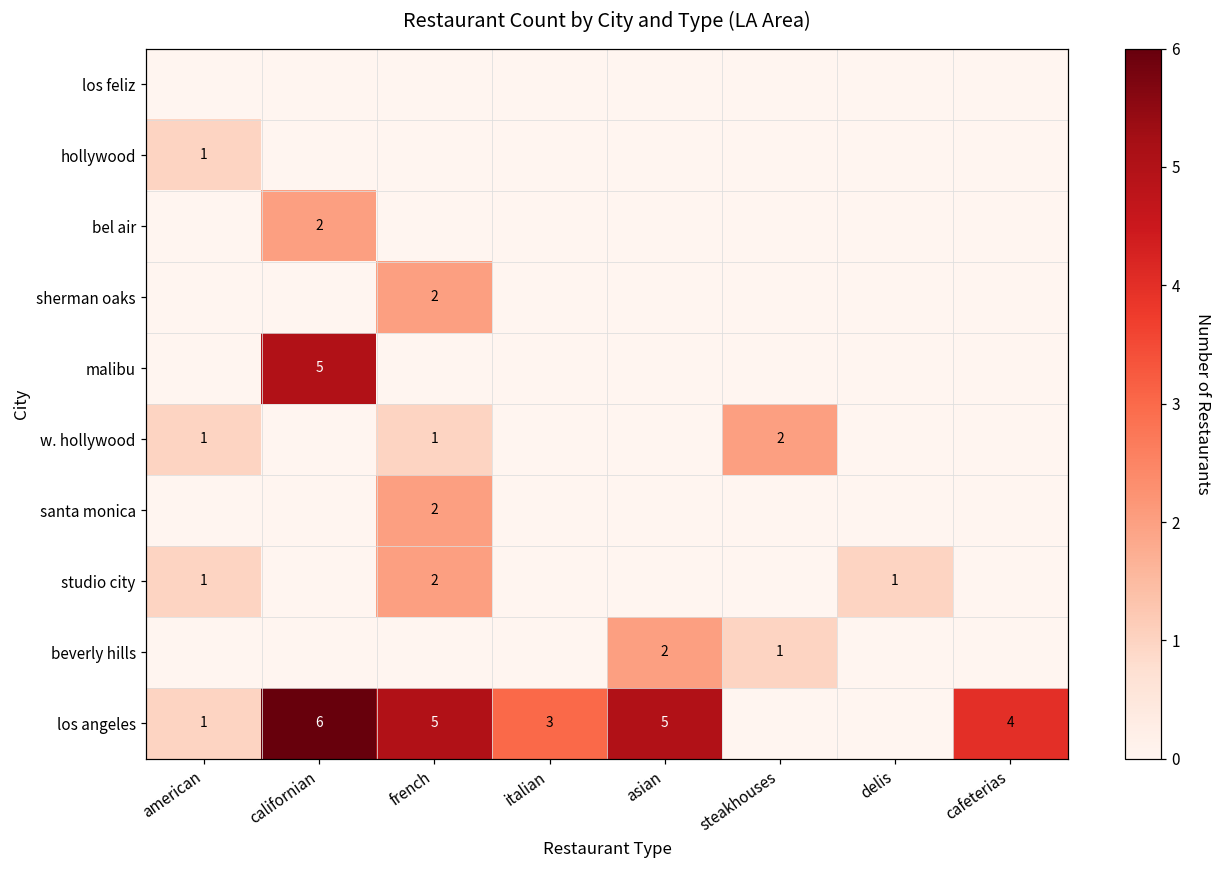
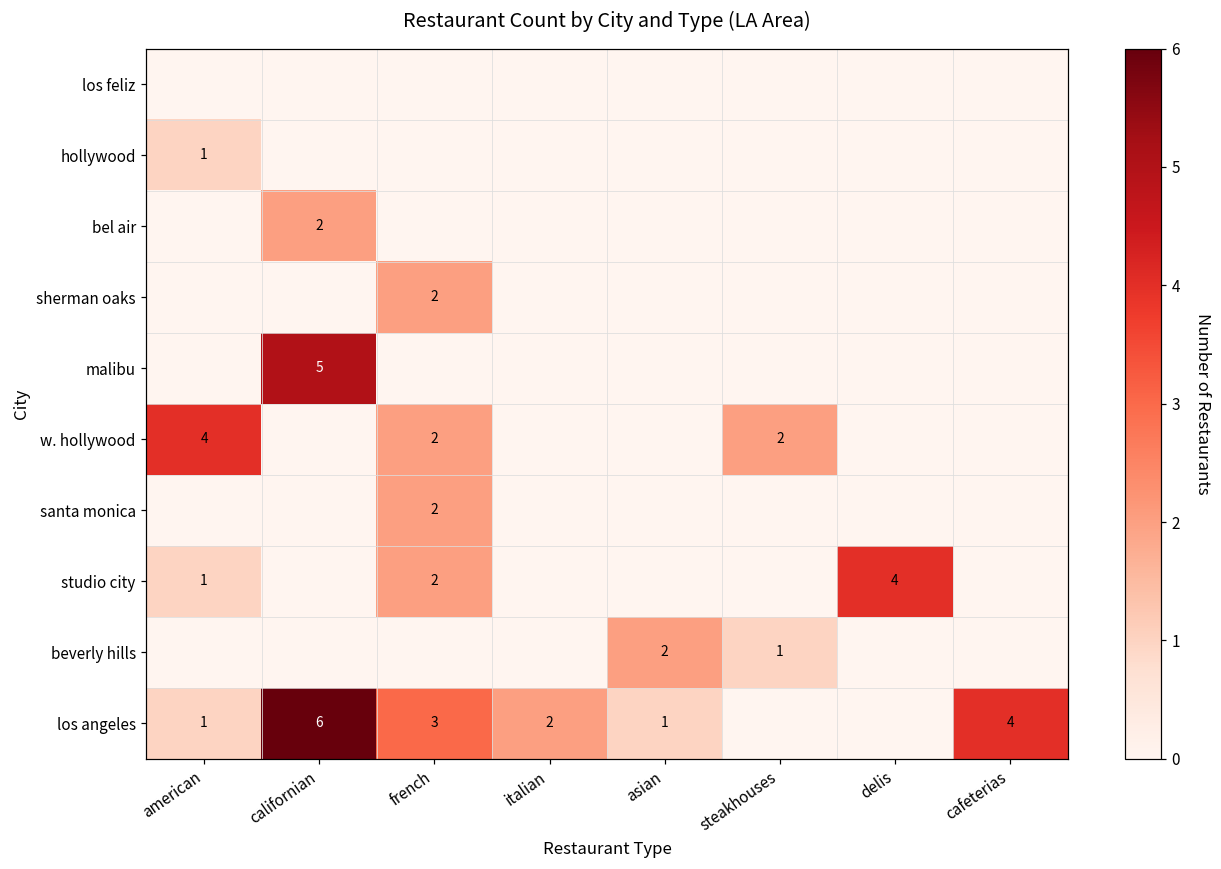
w. hollywood, american: 1 -> 4
w. hollywood, french: 1 -> 2
studio city, delis: 1 -> 4
los angeles, french: 5 -> 3
los angeles, italian: 3 -> 2
los angeles, asian: 5 -> 1
